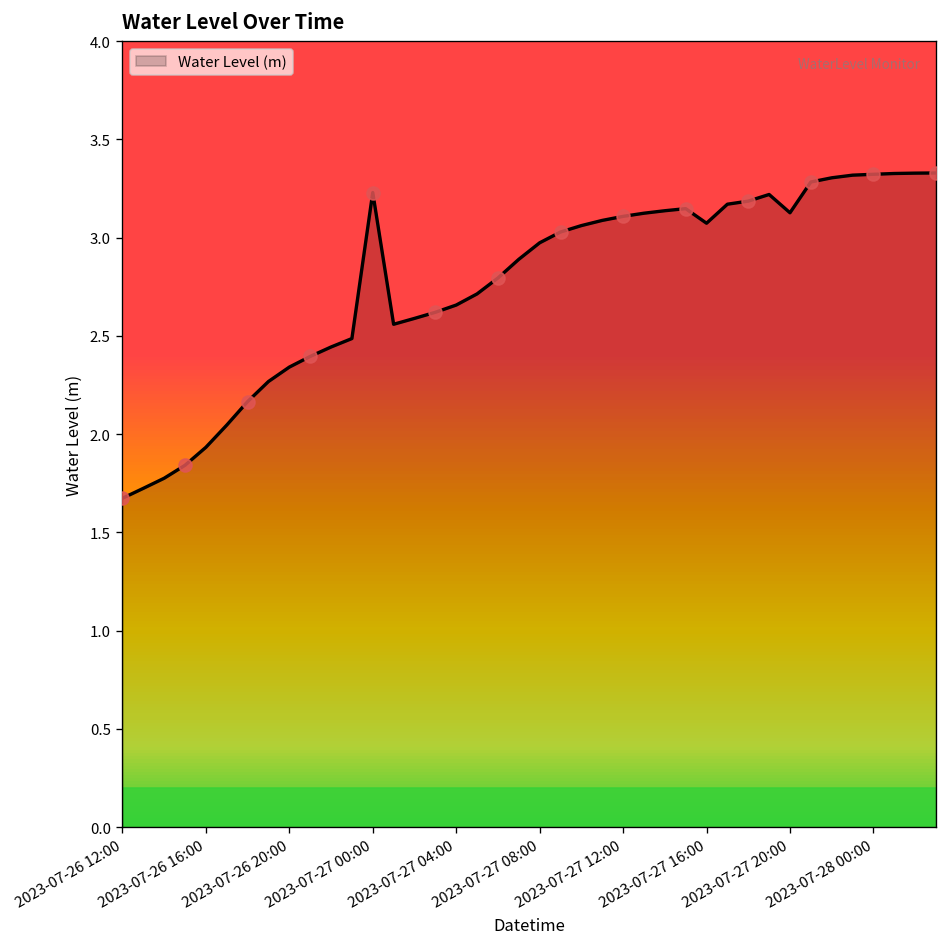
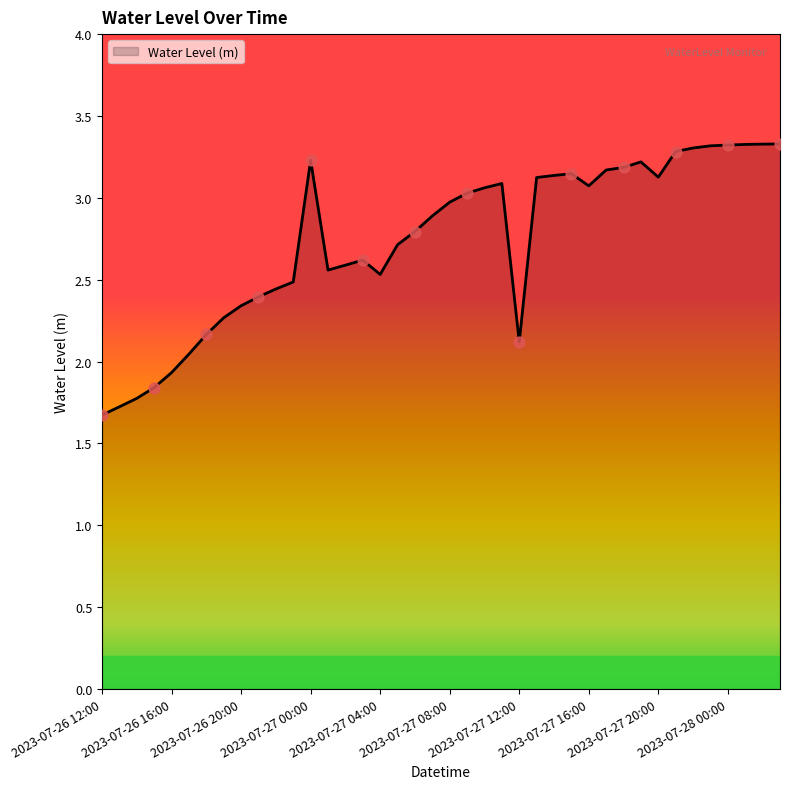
Water Level (m), 2023-07-27 04:00: 2.66 -> 2.53
Water Level (m), 2023-07-27 12:00: 3.11 -> 2.12
